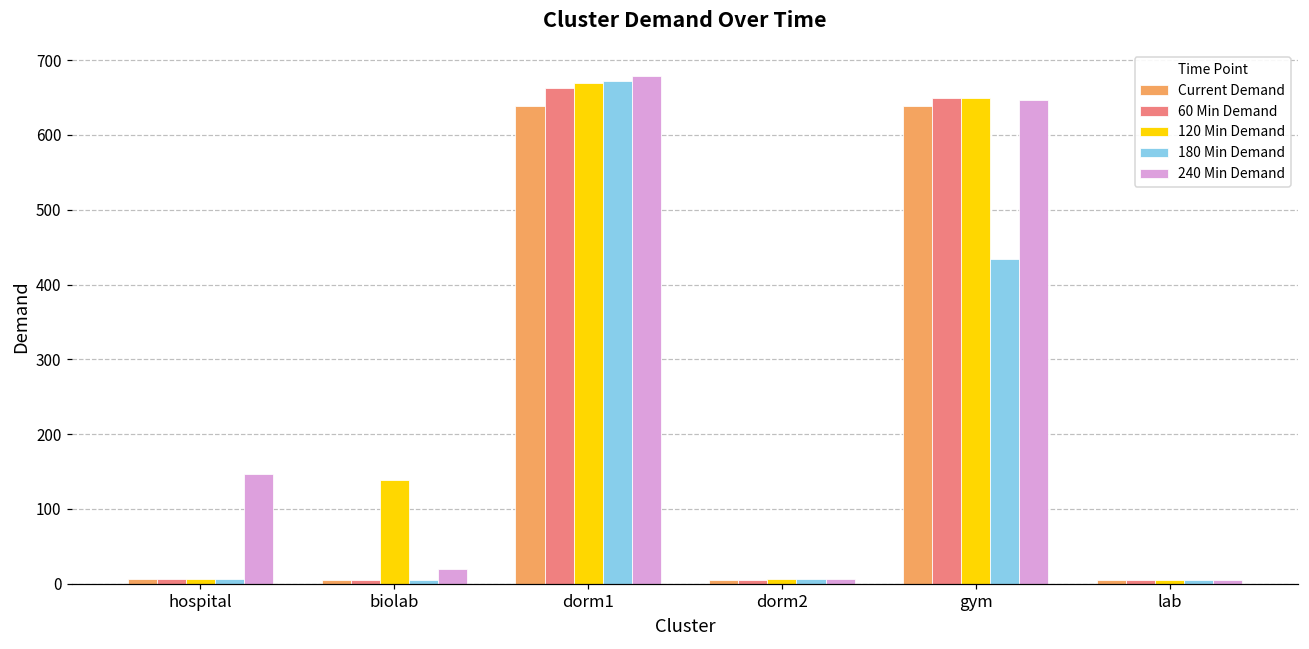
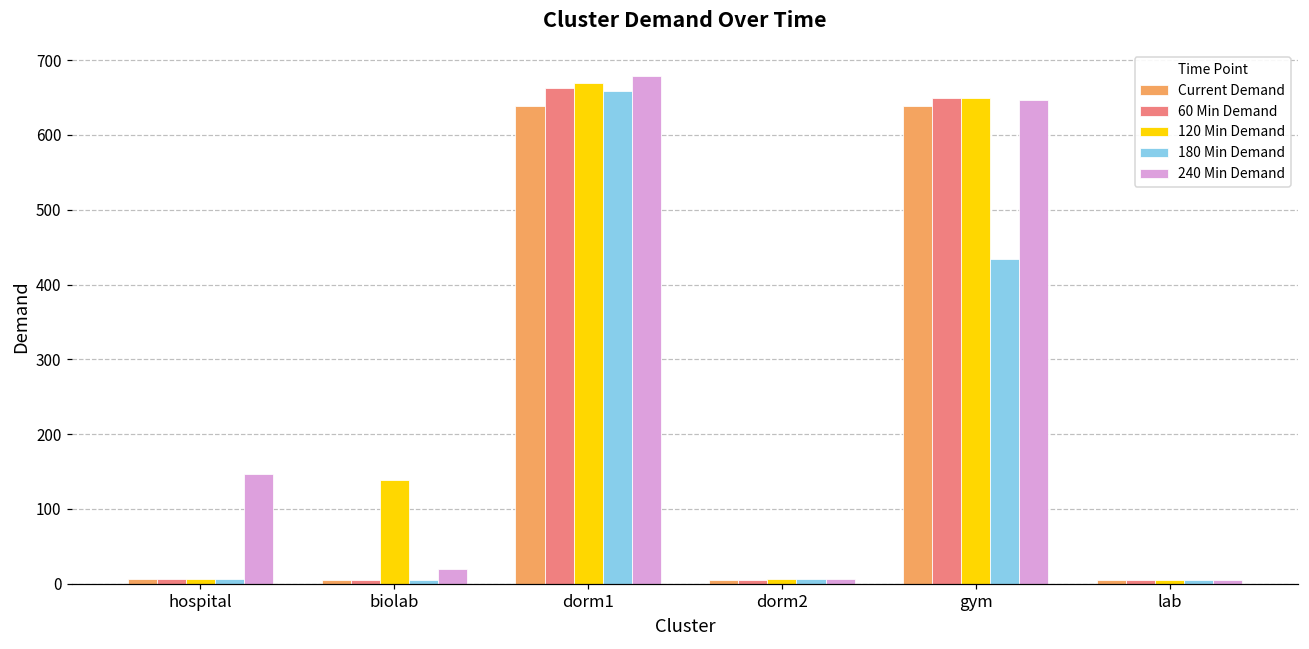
180 Min Demand, dorm1: 670 -> 660
